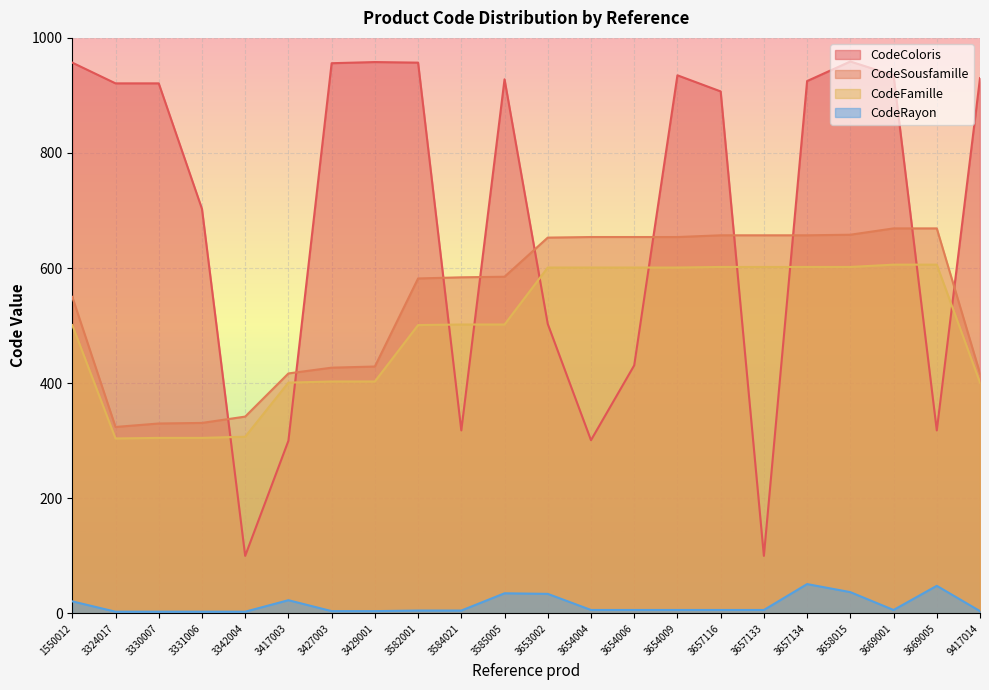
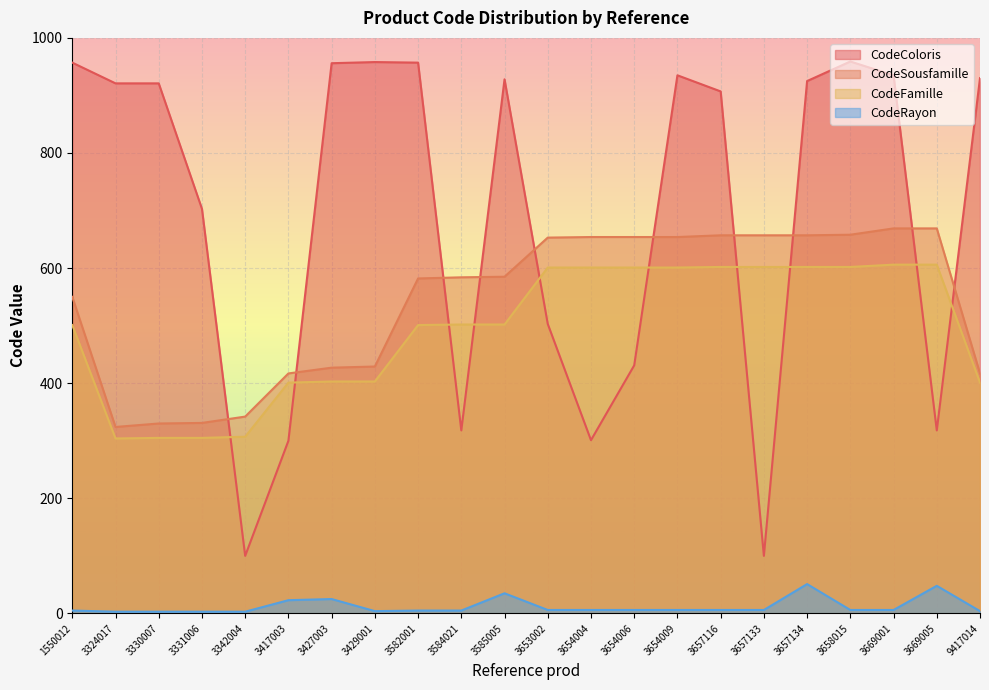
CodeRayon, 1550012: 20 -> 10
CodeRayon, 3427003: 0 -> 30
CodeRayon, 3653002: 30 -> 10
CodeRayon, 3658015: 40 -> 10
